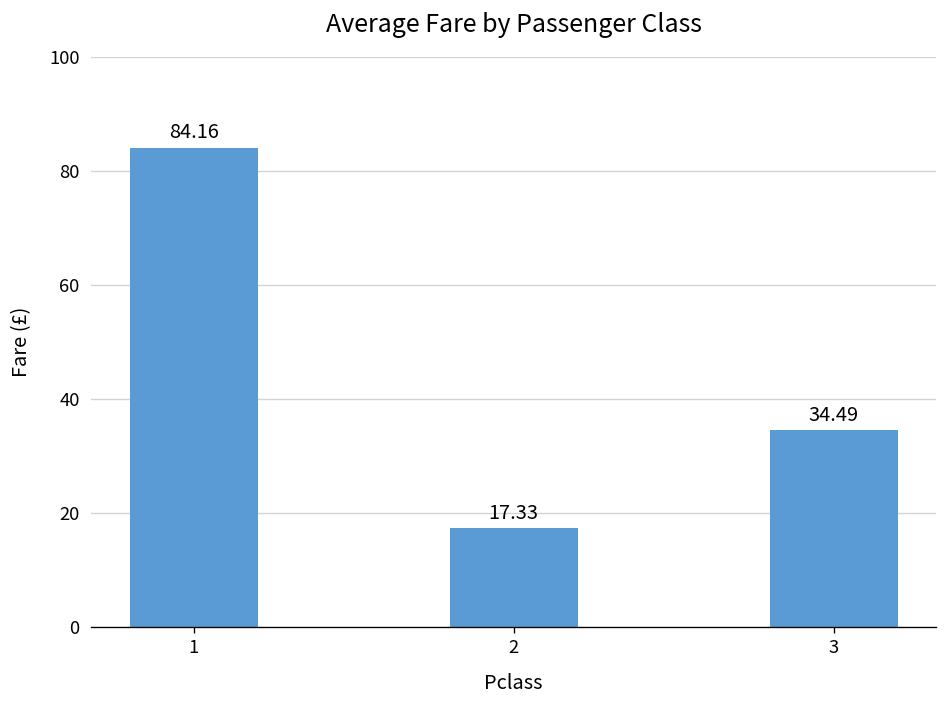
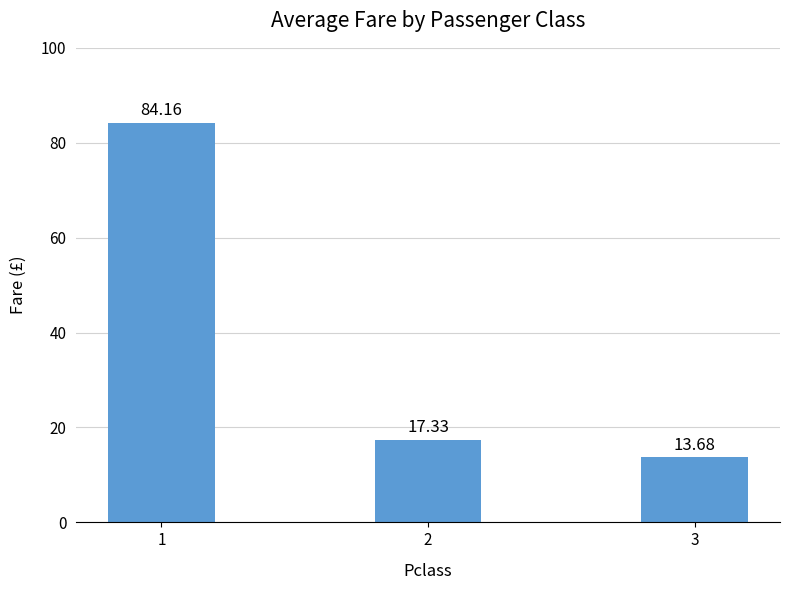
3: 34.49 -> 13.68
